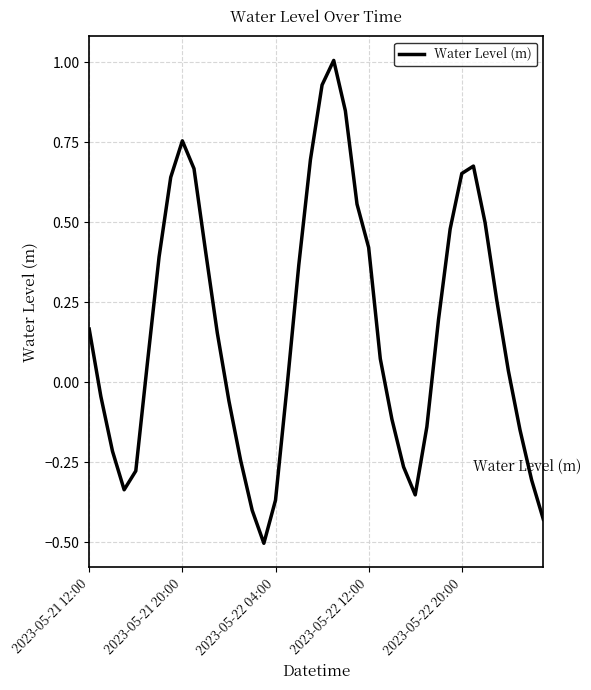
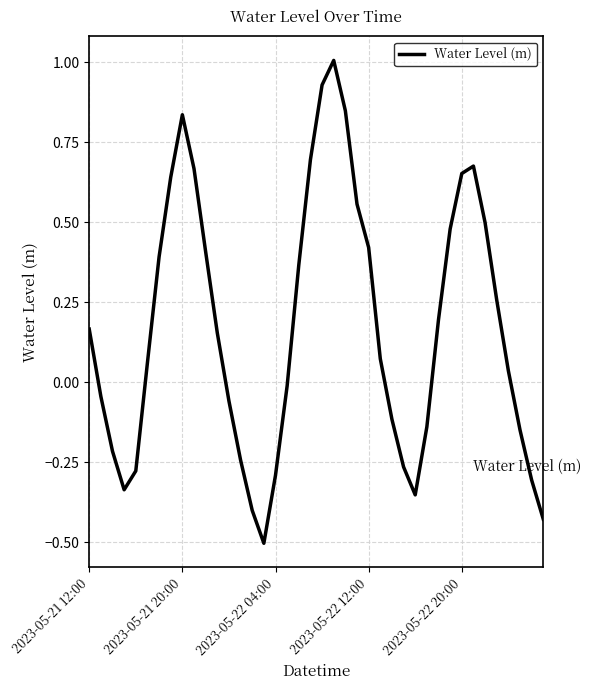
2023-05-21 20:00: 0.75 -> 0.84
2023-05-22 04:00: -0.37 -> -0.29
